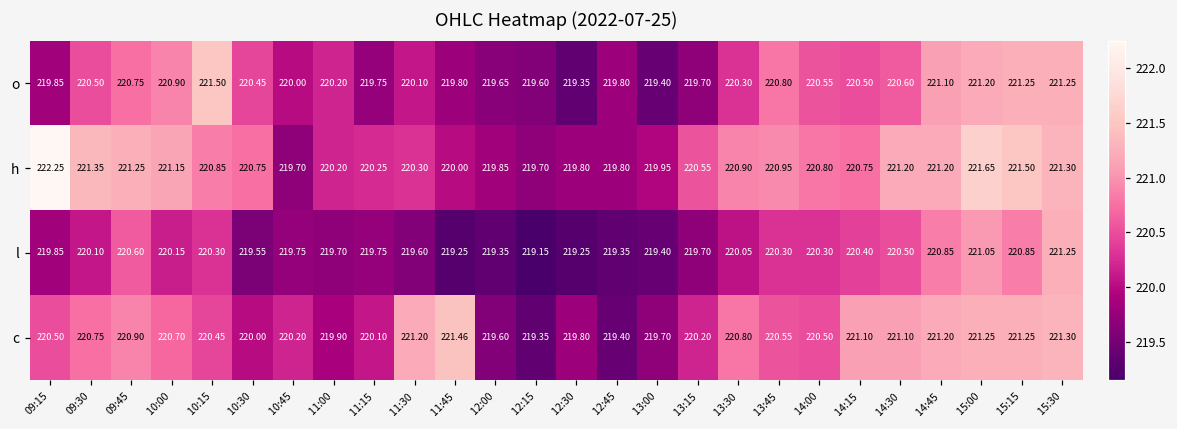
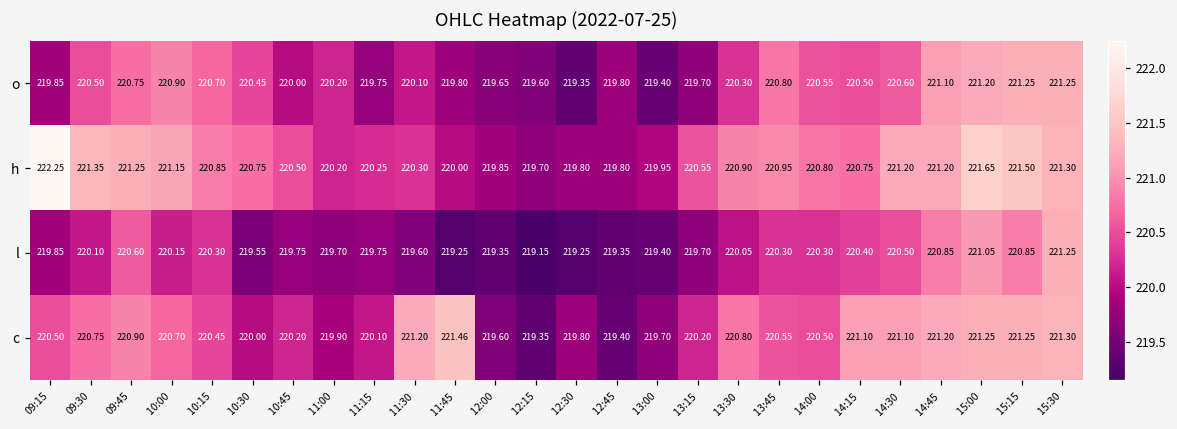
o, 10:15: 221.50 -> 220.70
h, 10:45: 219.70 -> 220.50
